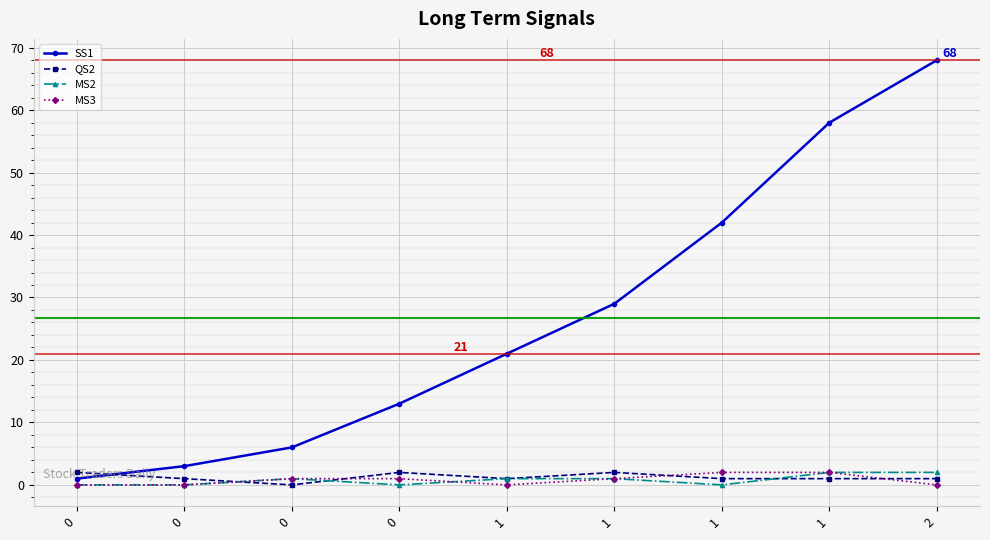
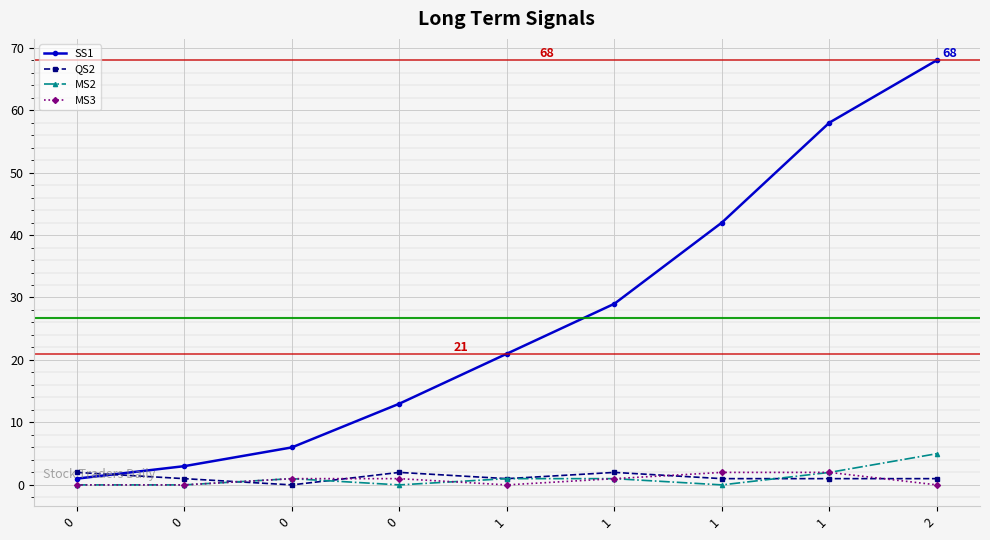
MS2, 2: 2 -> 5
